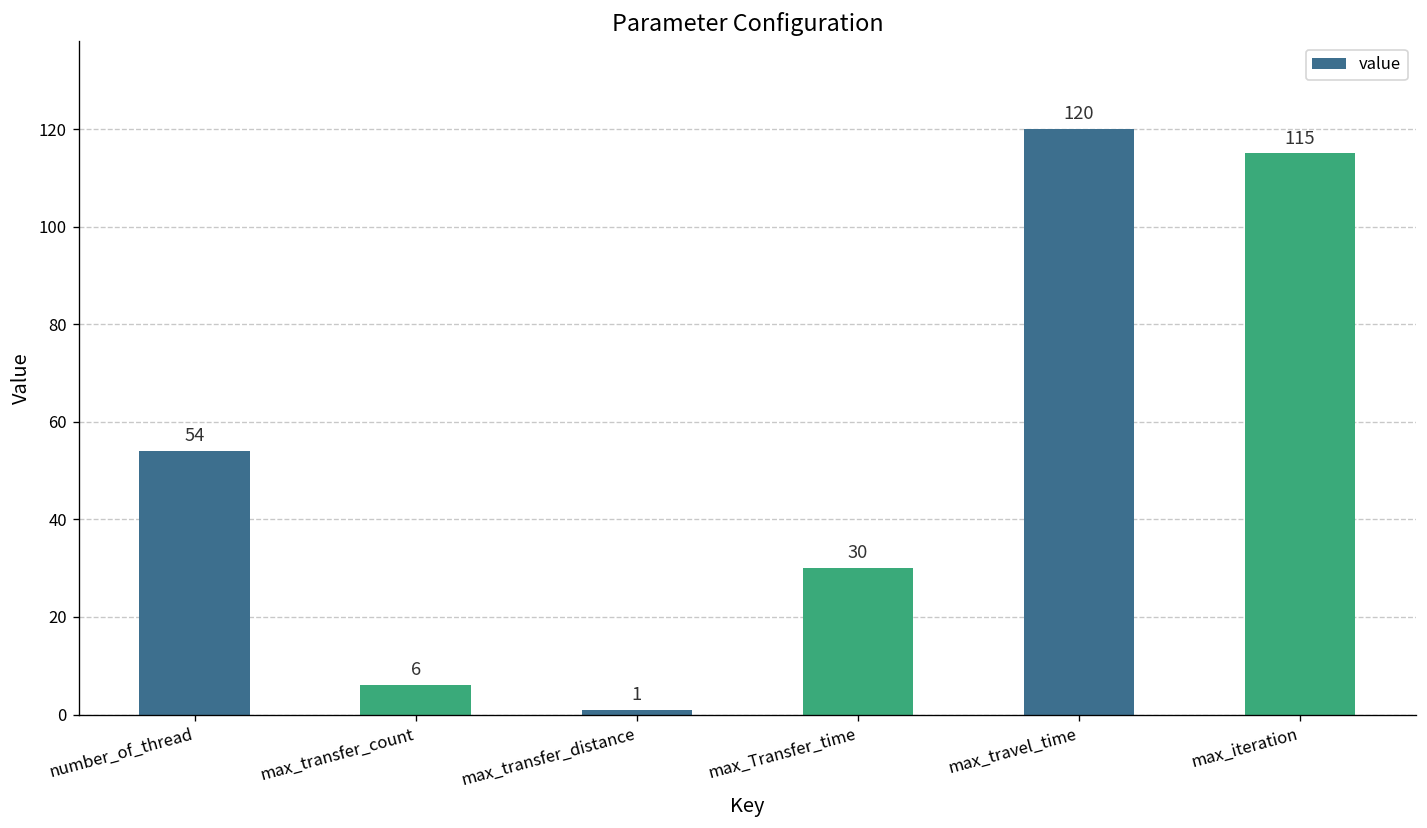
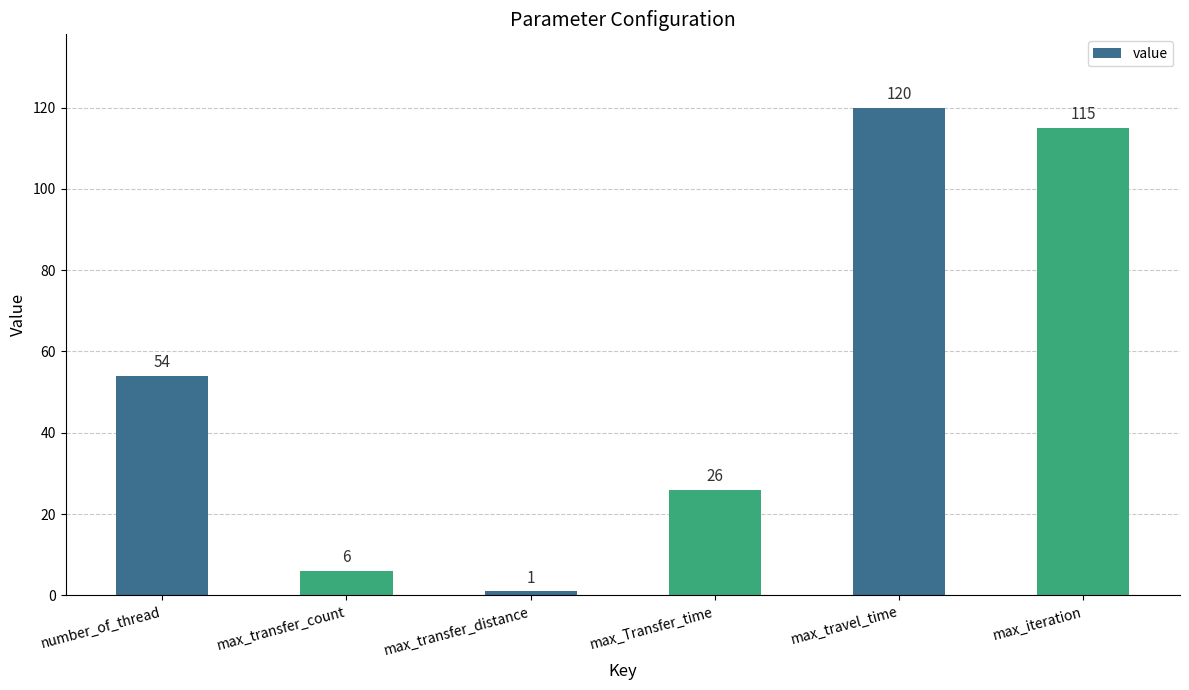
max_Transfer_time: 30 -> 26
